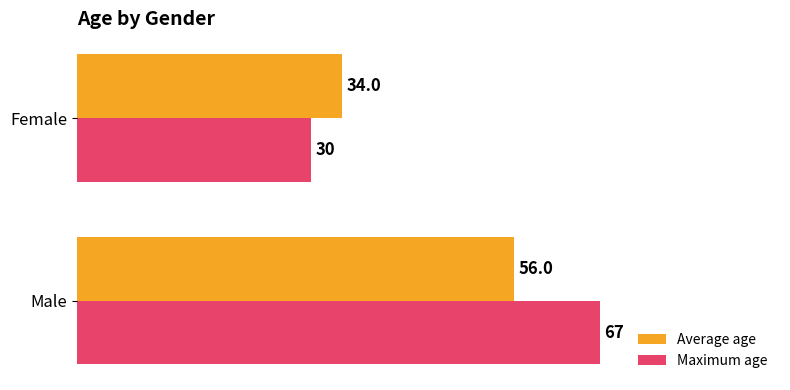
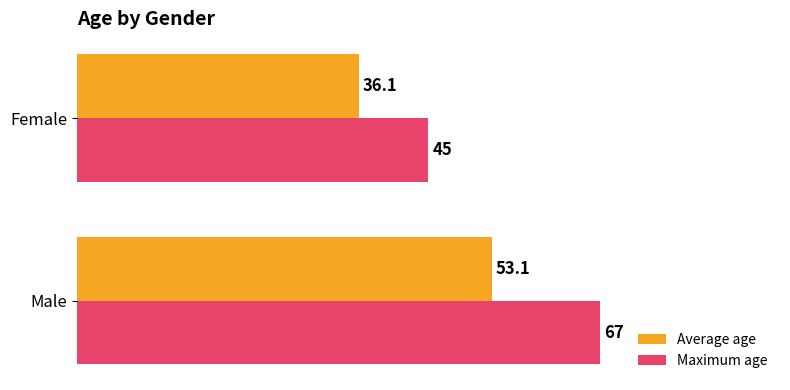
Average age, Female: 34.0 -> 36.1
Maximum age, Female: 30 -> 45
Average age, Male: 56.0 -> 53.1
